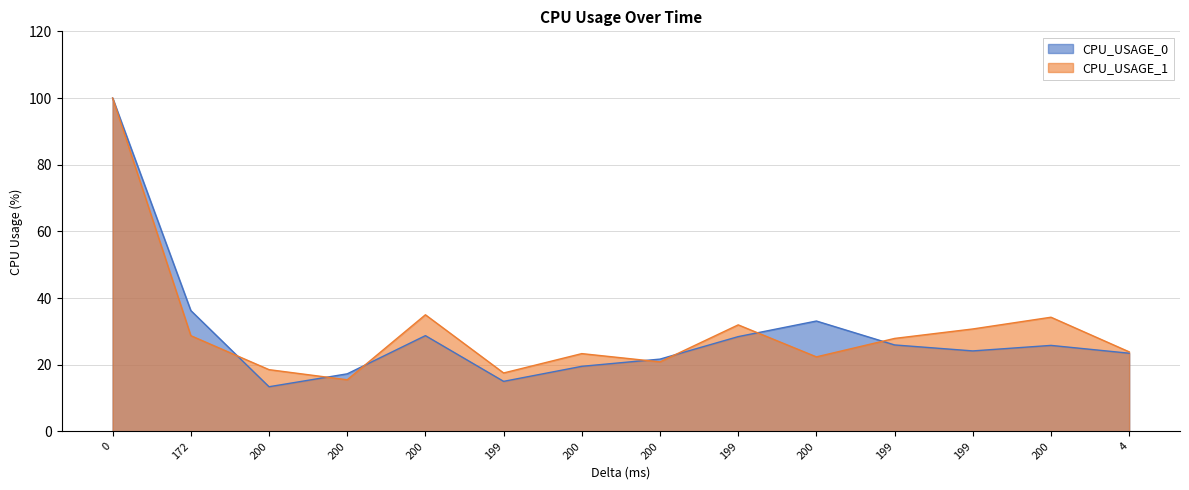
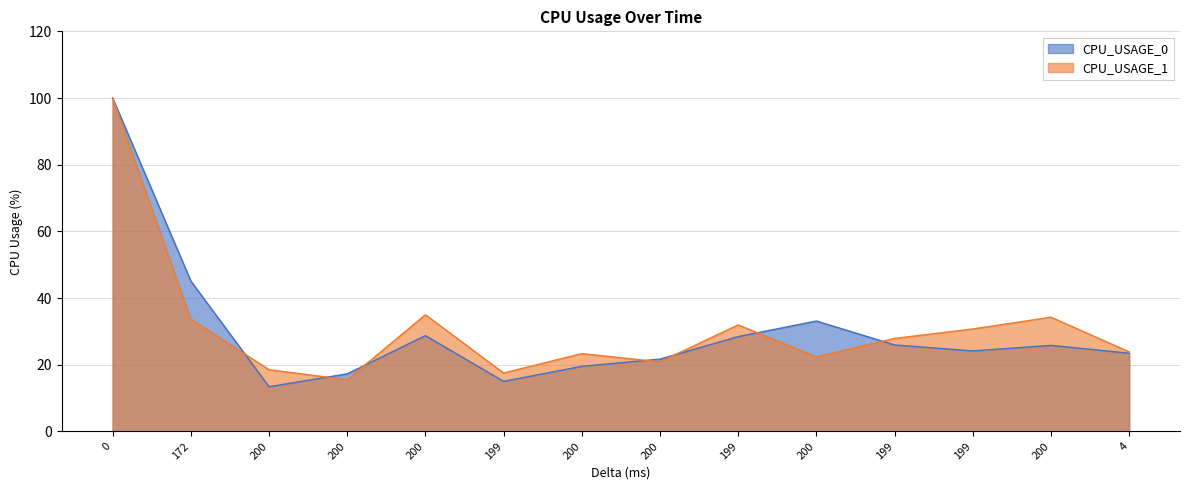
CPU_USAGE_0, 172: 36 -> 45
CPU_USAGE_1, 172: 29 -> 34
